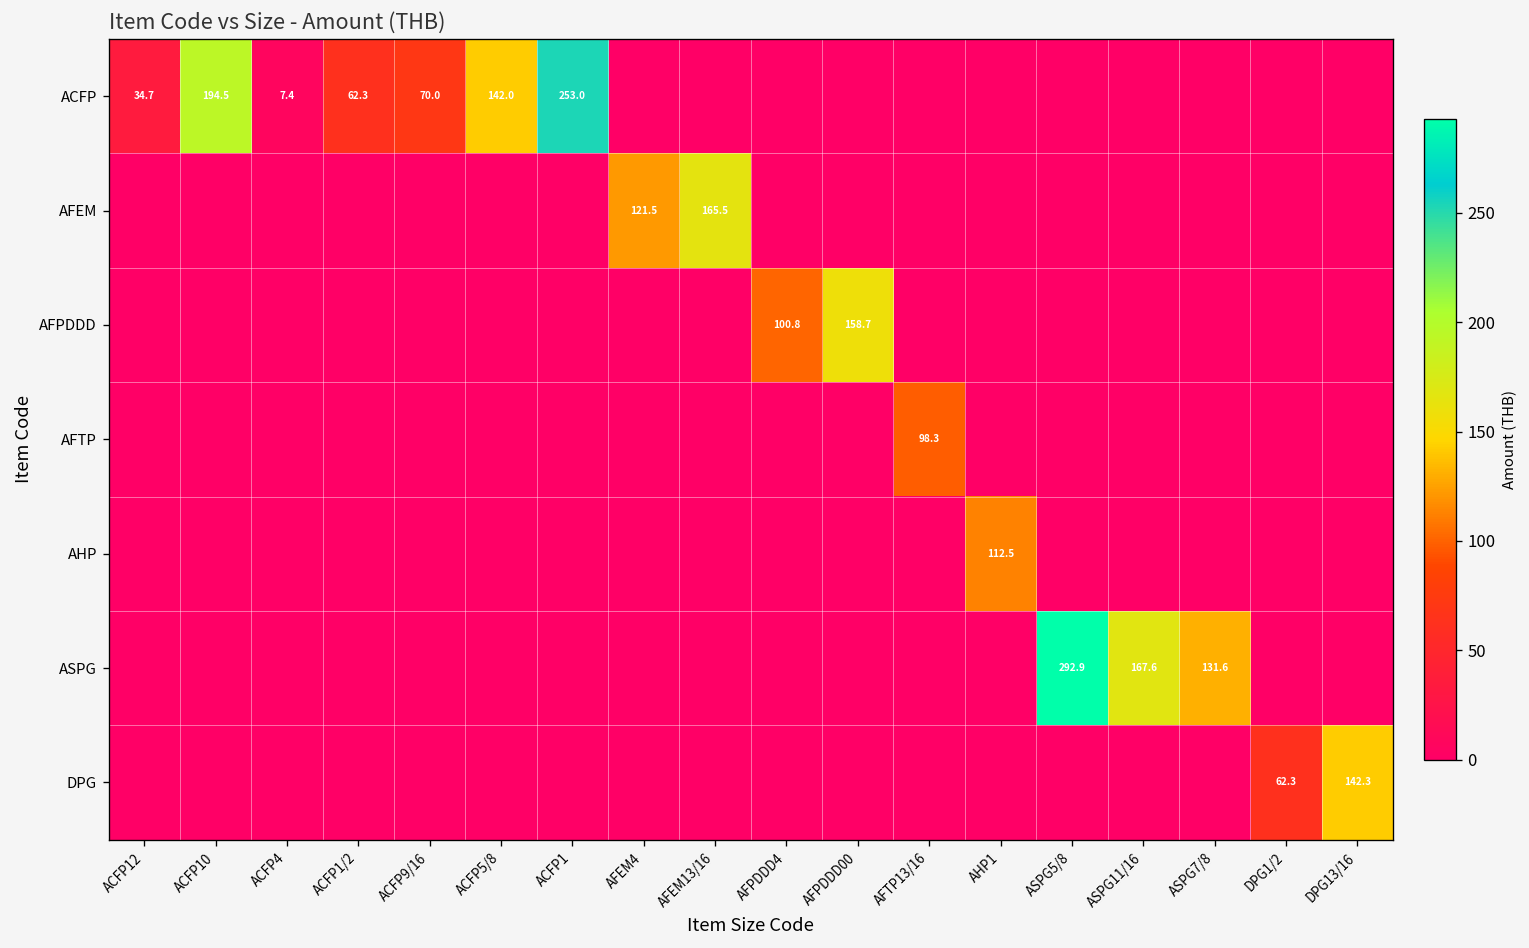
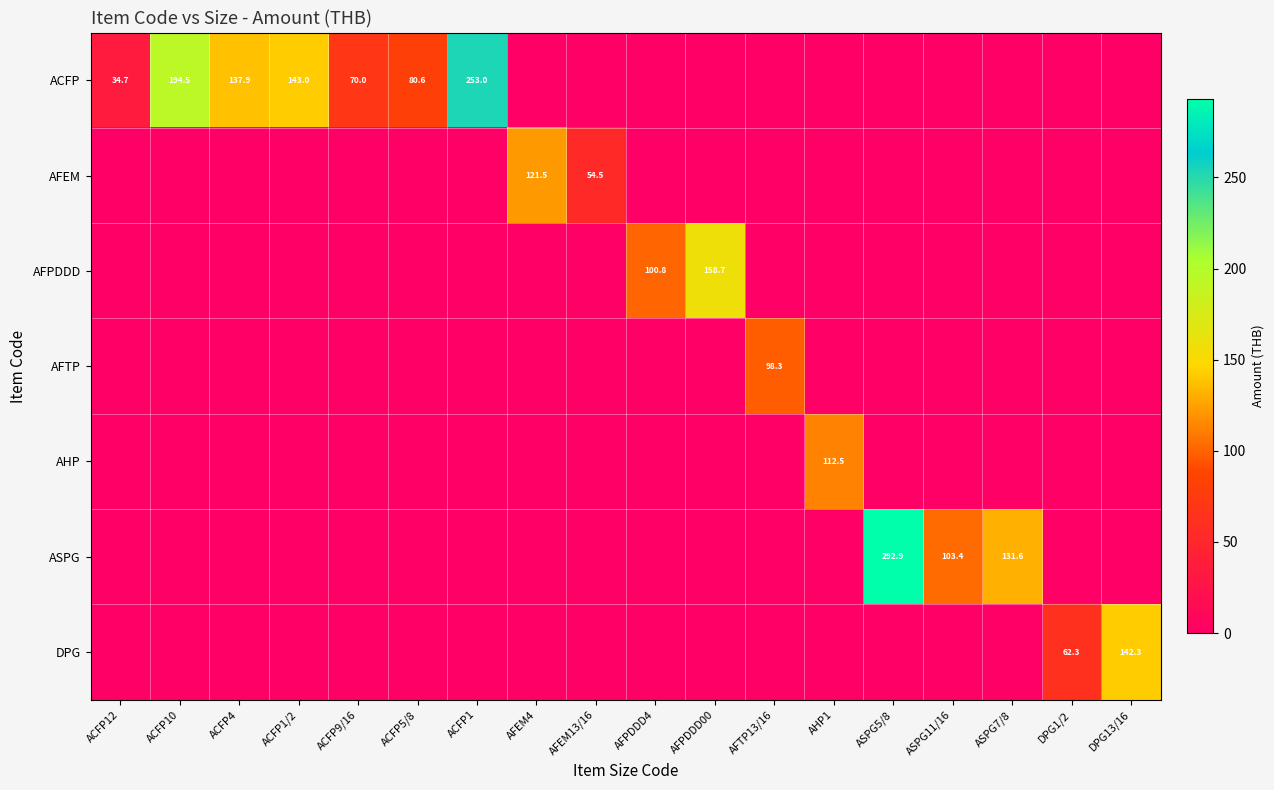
ACFP, ACFP4: 7.4 -> 137.9
ACFP, ACFP1/2: 62.3 -> 143.0
ACFP, ACFP5/8: 142.0 -> 80.6
AFEM, AFEM13/16: 165.5 -> 54.5
ASPG, ASPG11/16: 167.6 -> 103.4
